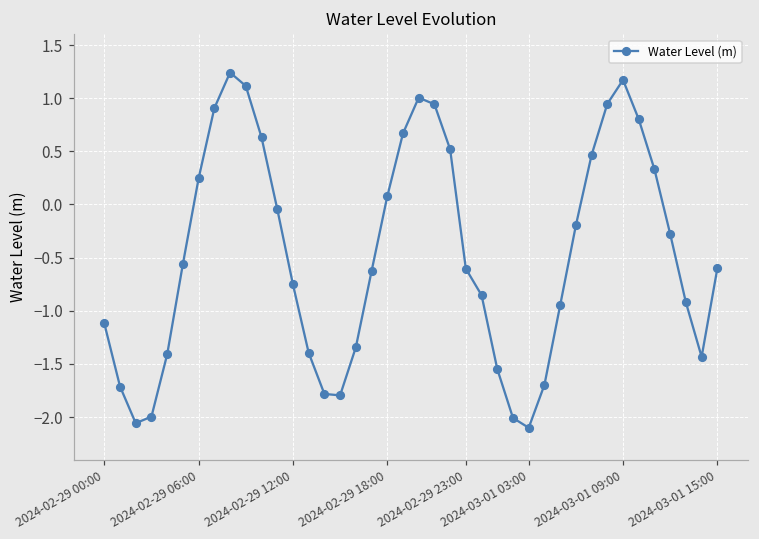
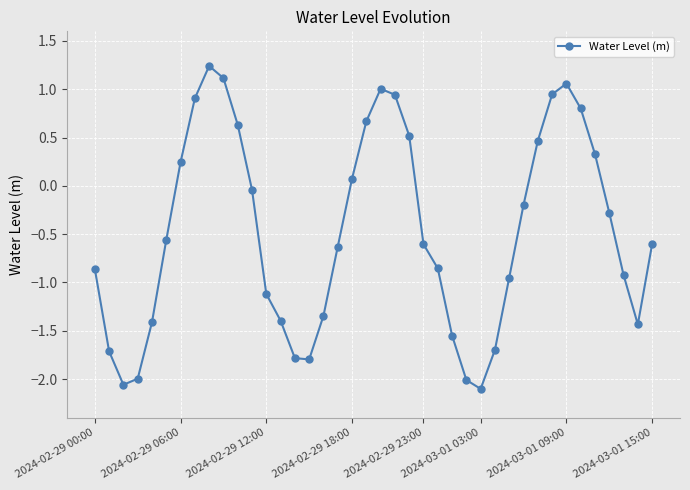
2024-02-29 00:00: -1.1 -> -0.9
2024-02-29 12:00: -0.8 -> -1.1
2024-03-01 09:00: 1.2 -> 1.1
